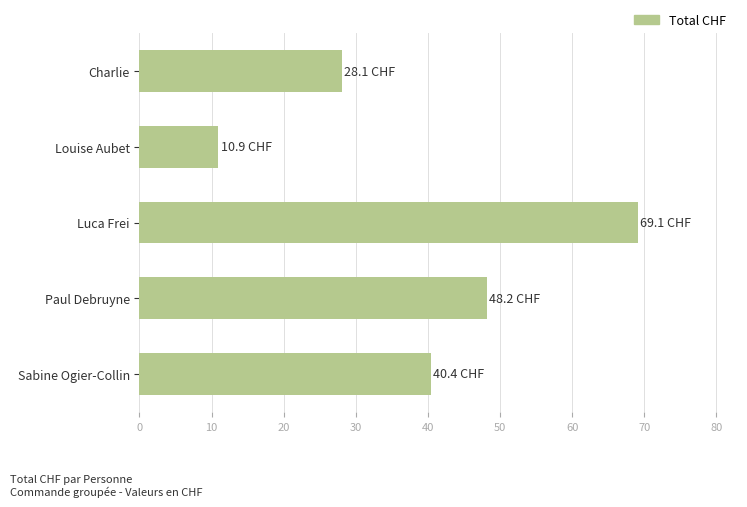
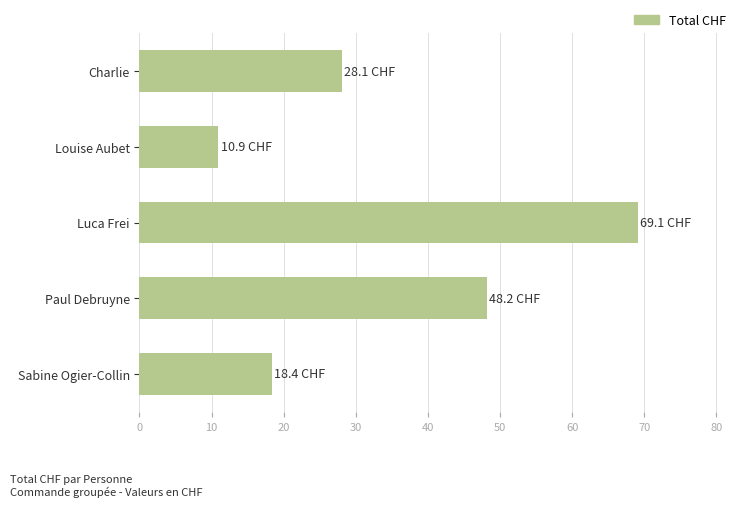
Sabine Ogier-Collin: 40.4 -> 18.4
